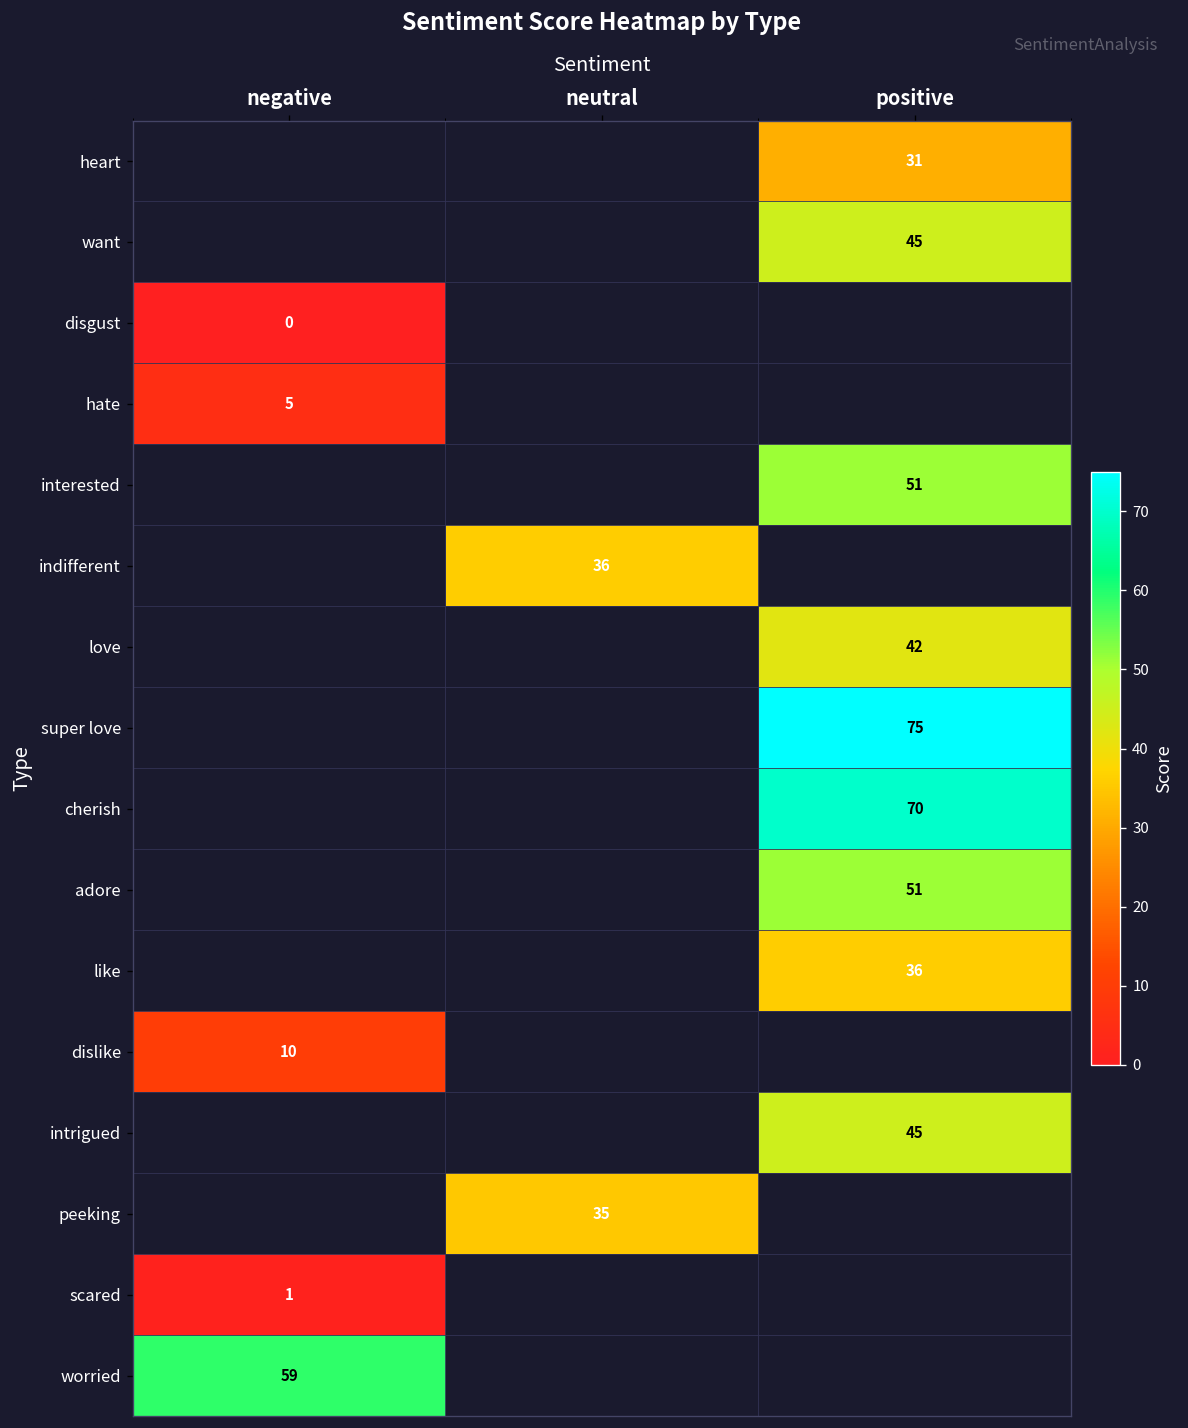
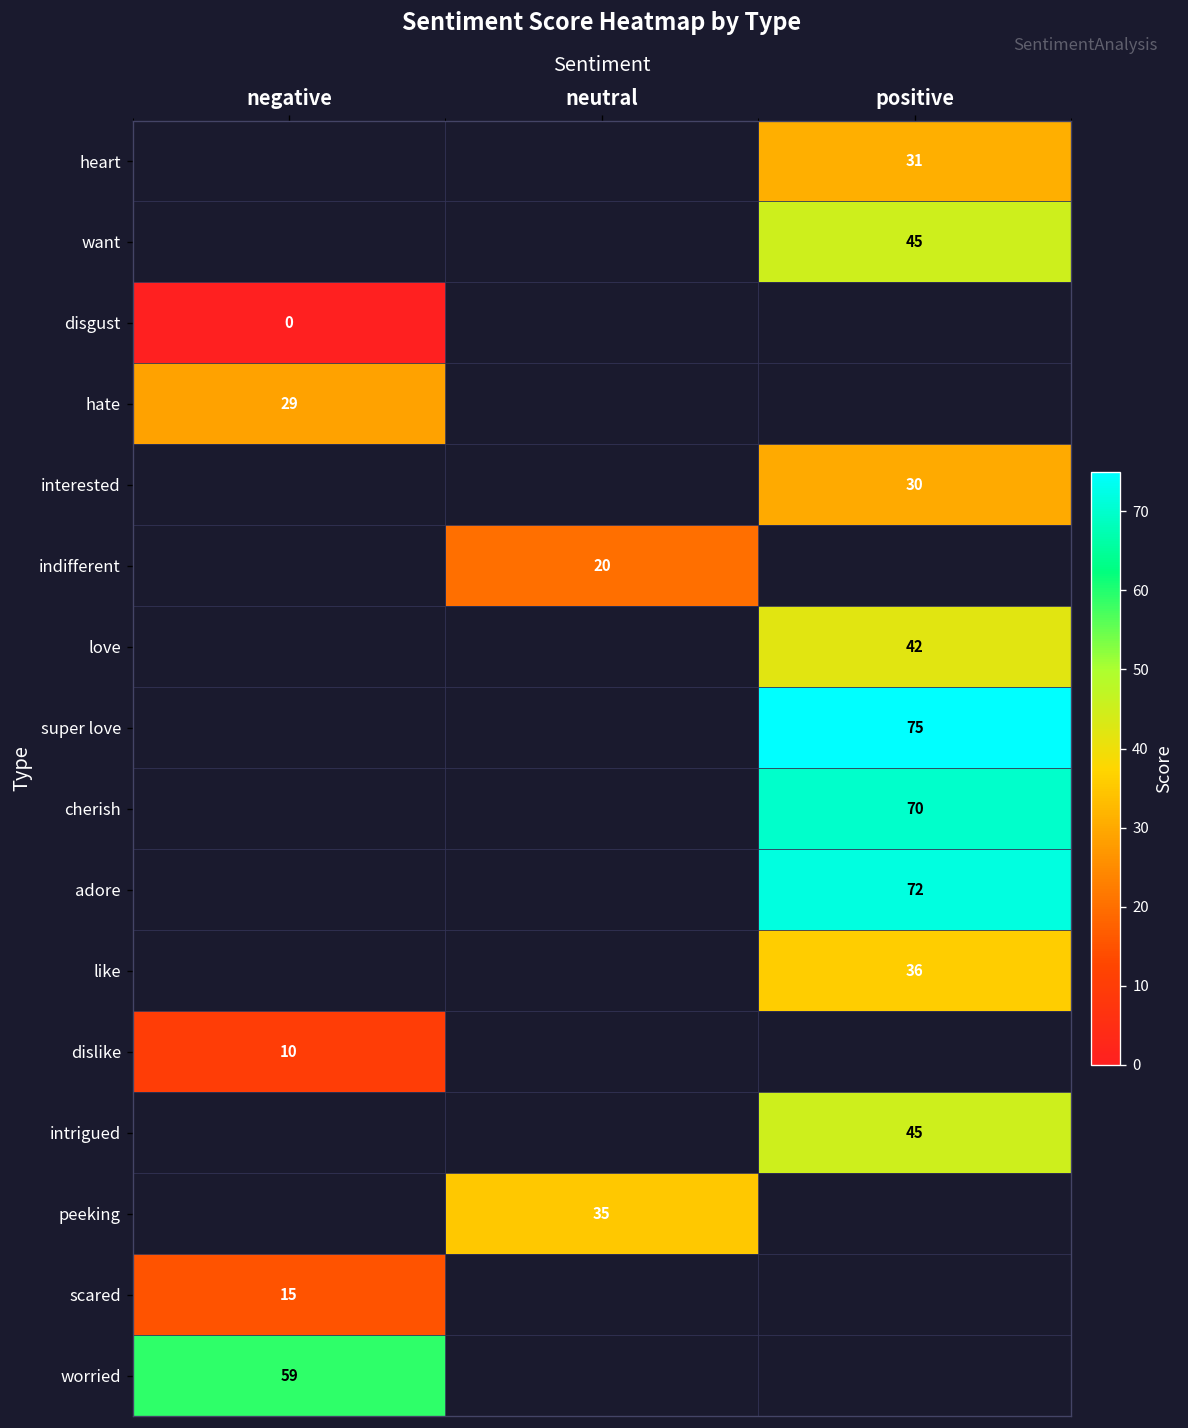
hate, negative: 5 -> 29
interested, positive: 51 -> 30
indifferent, neutral: 36 -> 20
adore, positive: 51 -> 72
scared, negative: 1 -> 15
